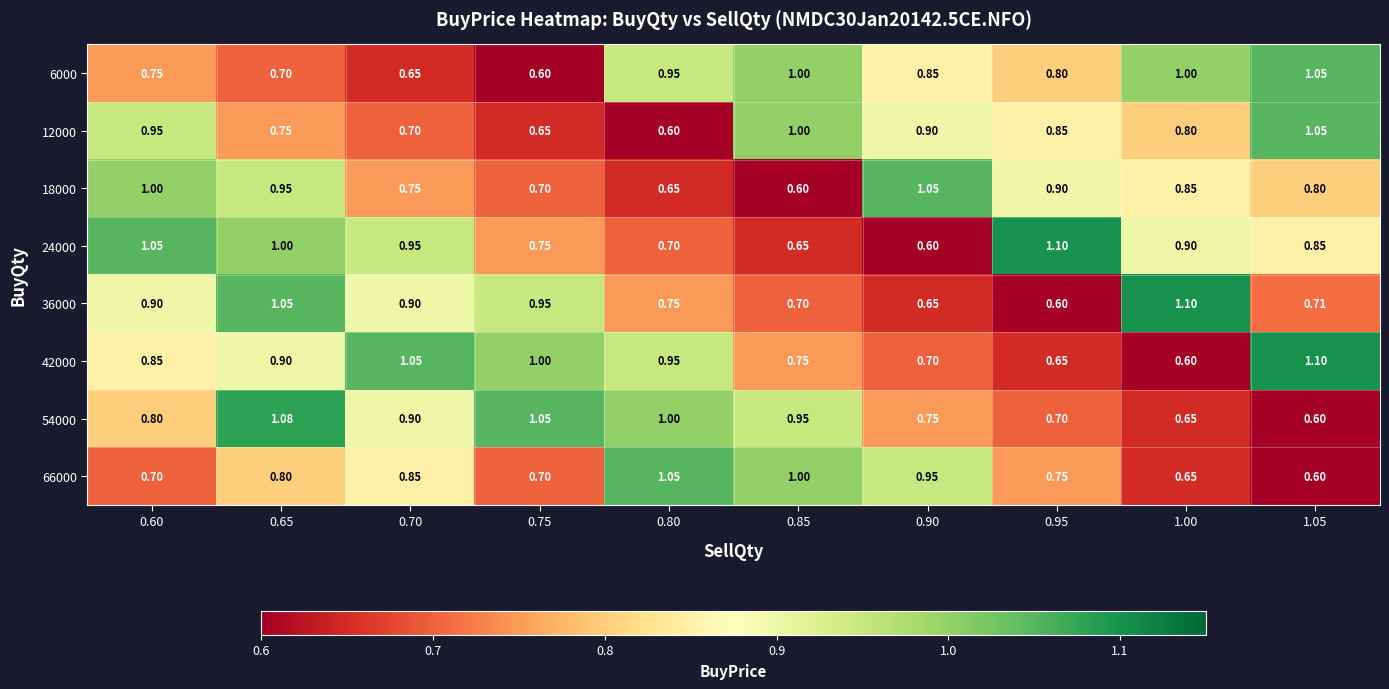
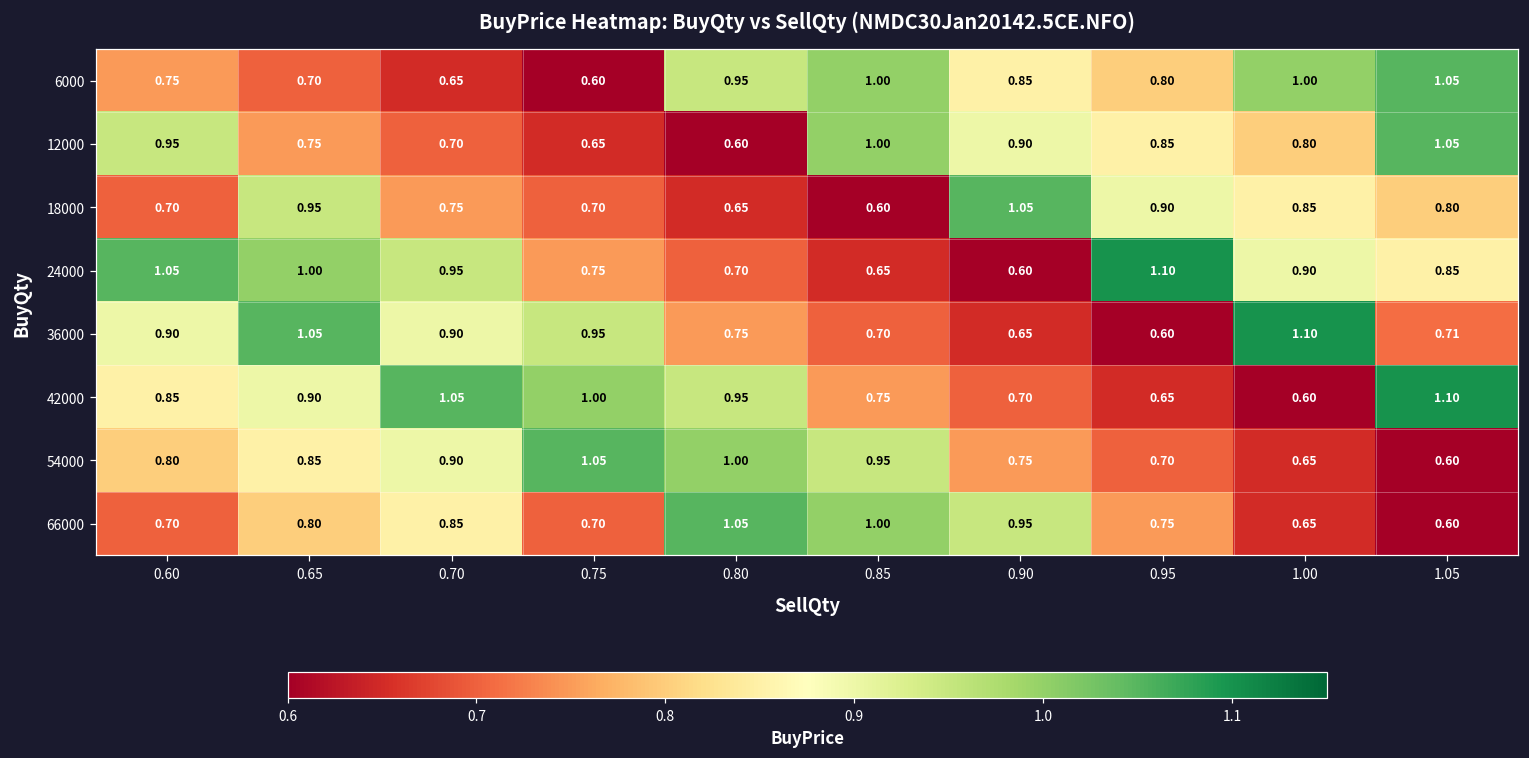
18000, 0.60: 1.00 -> 0.70
54000, 0.65: 1.08 -> 0.85
